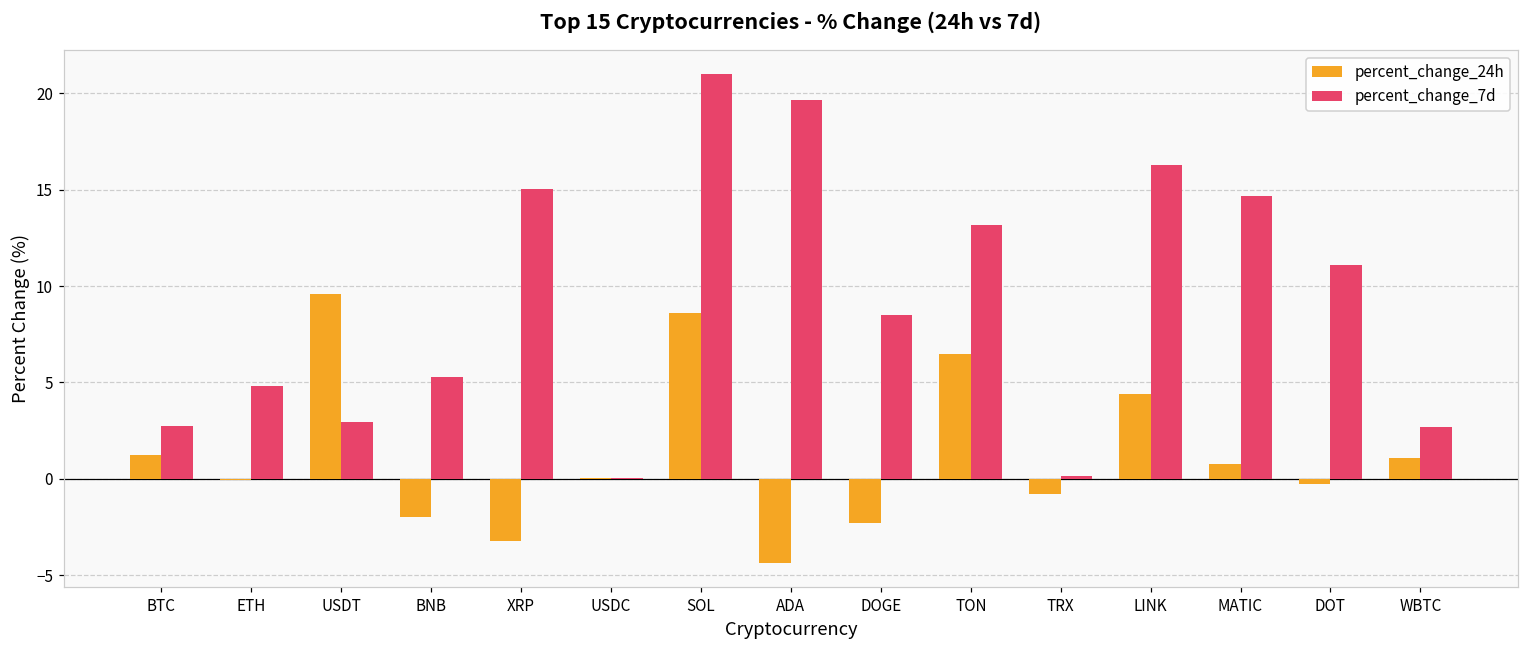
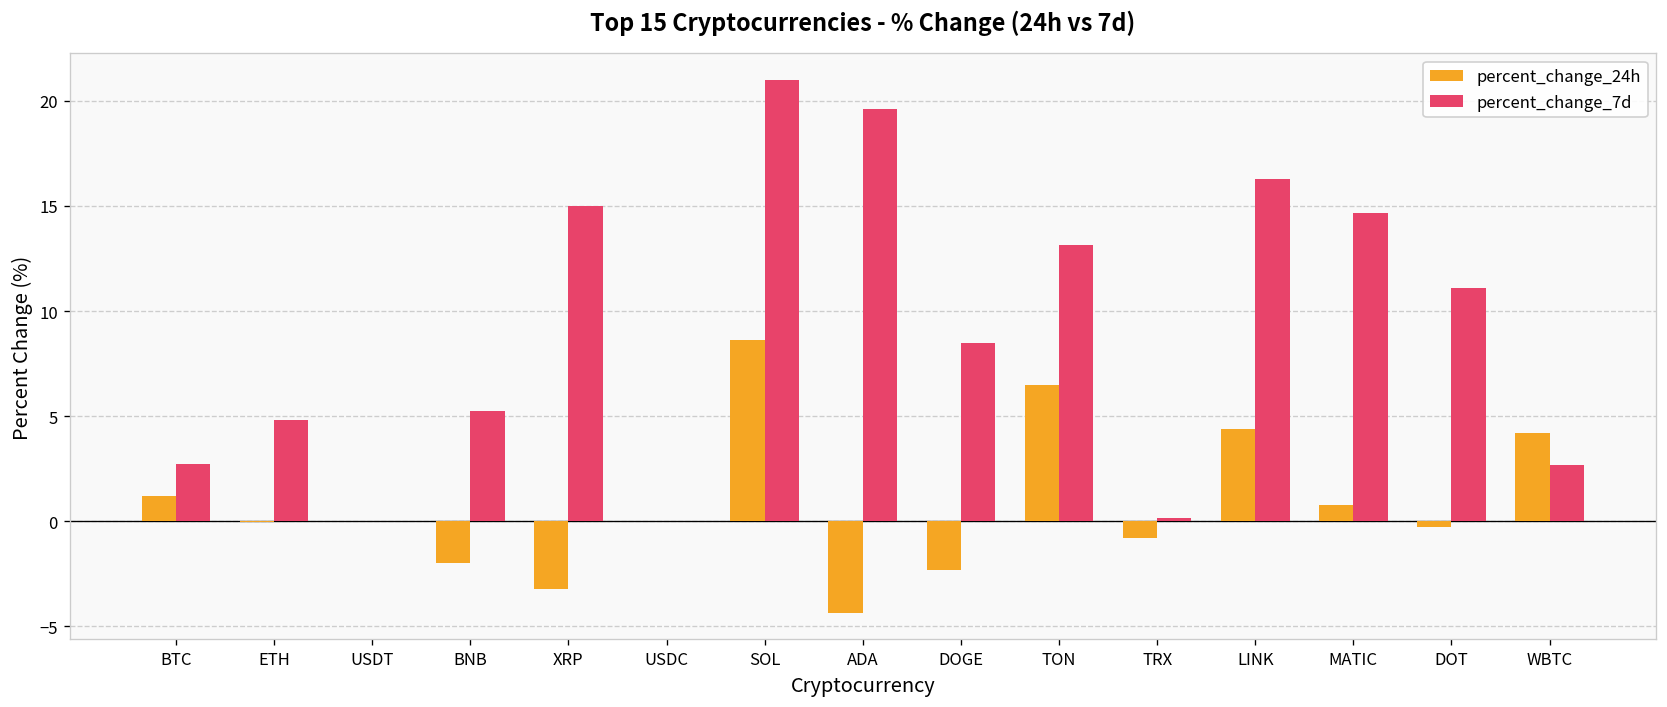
percent_change_24h, USDT: 9.6 -> 0.0
percent_change_7d, USDT: 3.0 -> 0.0
percent_change_24h, WBTC: 1.1 -> 4.2
